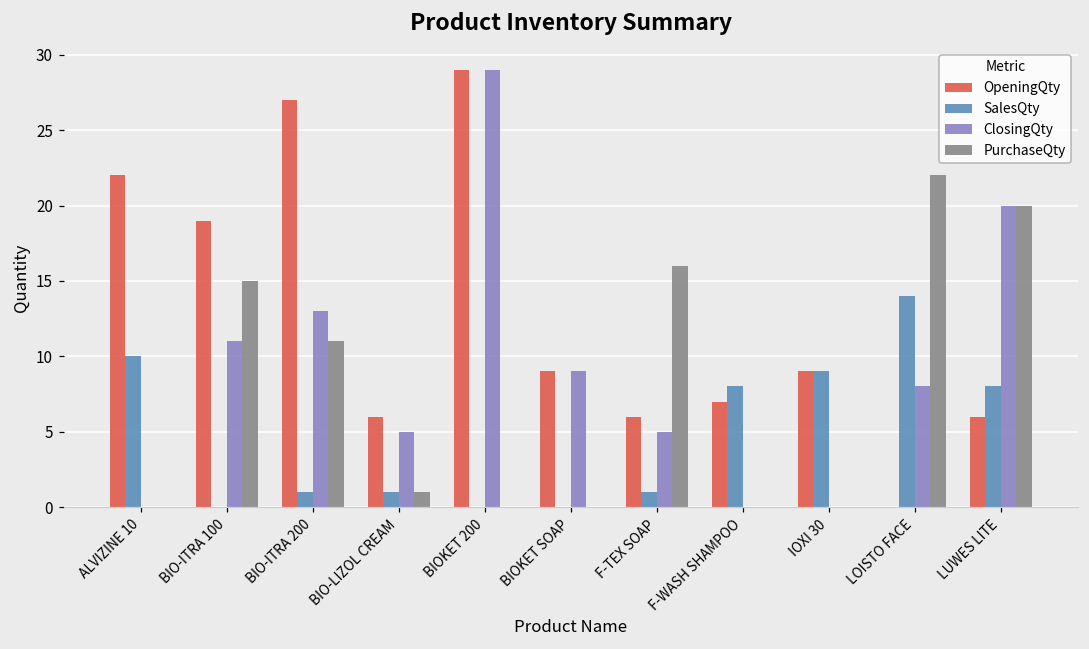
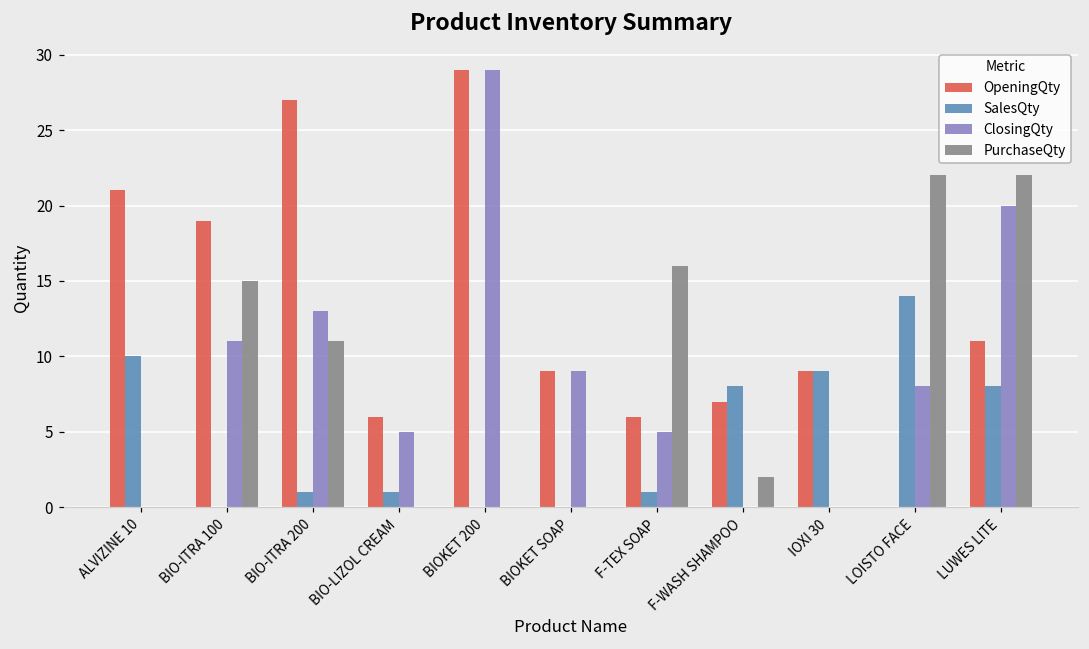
OpeningQty, ALVIZINE 10: 22 -> 21
PurchaseQty, BIO-LIZOL CREAM: 1 -> 0
PurchaseQty, F-WASH SHAMPOO: 0 -> 2
OpeningQty, LUWES LITE: 6 -> 11
PurchaseQty, LUWES LITE: 20 -> 22
